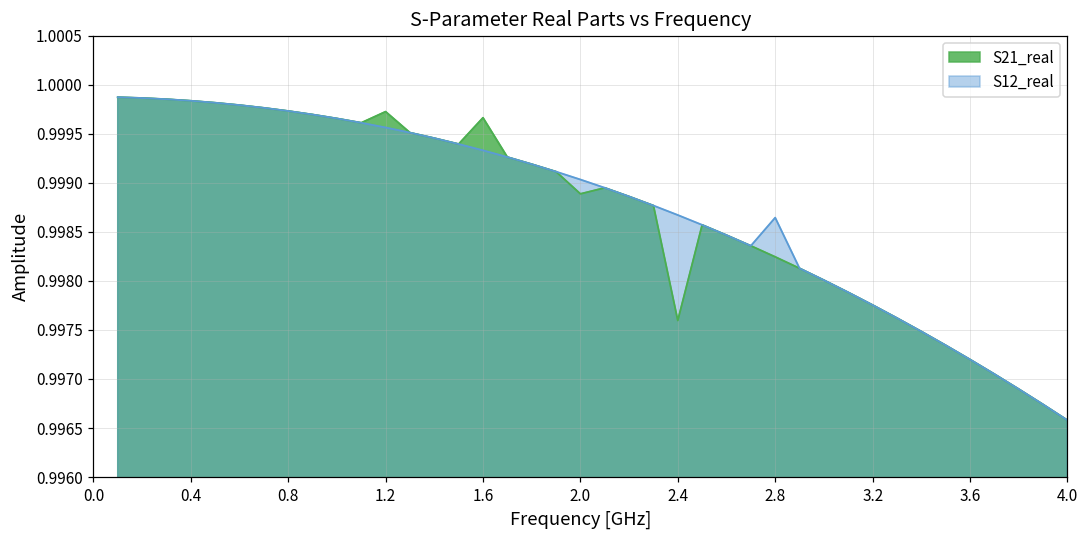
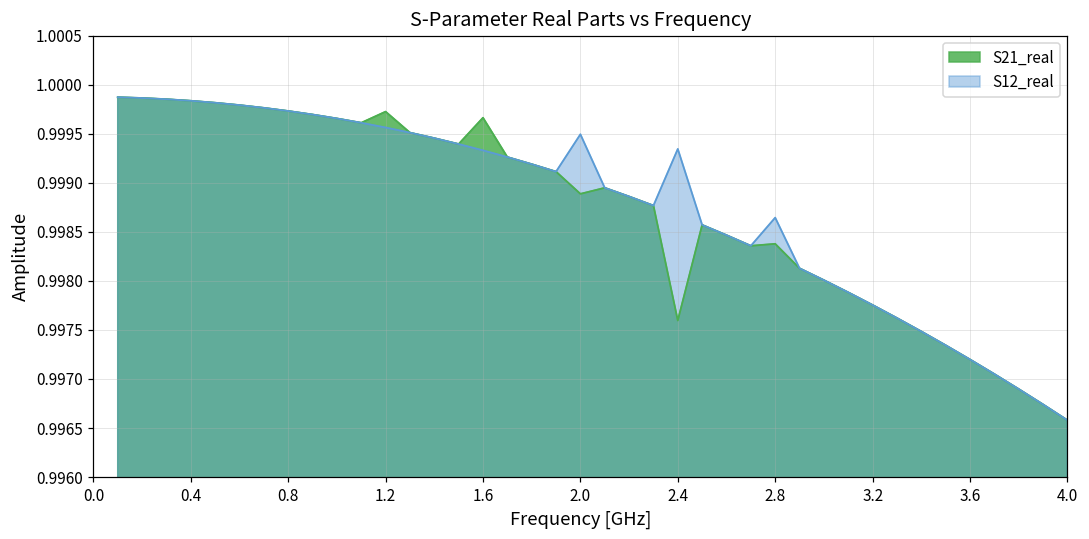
S12_real, 2.0: 0.9990 -> 0.9995
S12_real, 2.4: 0.9987 -> 0.9993
S21_real, 2.8: 0.9982 -> 0.9984
